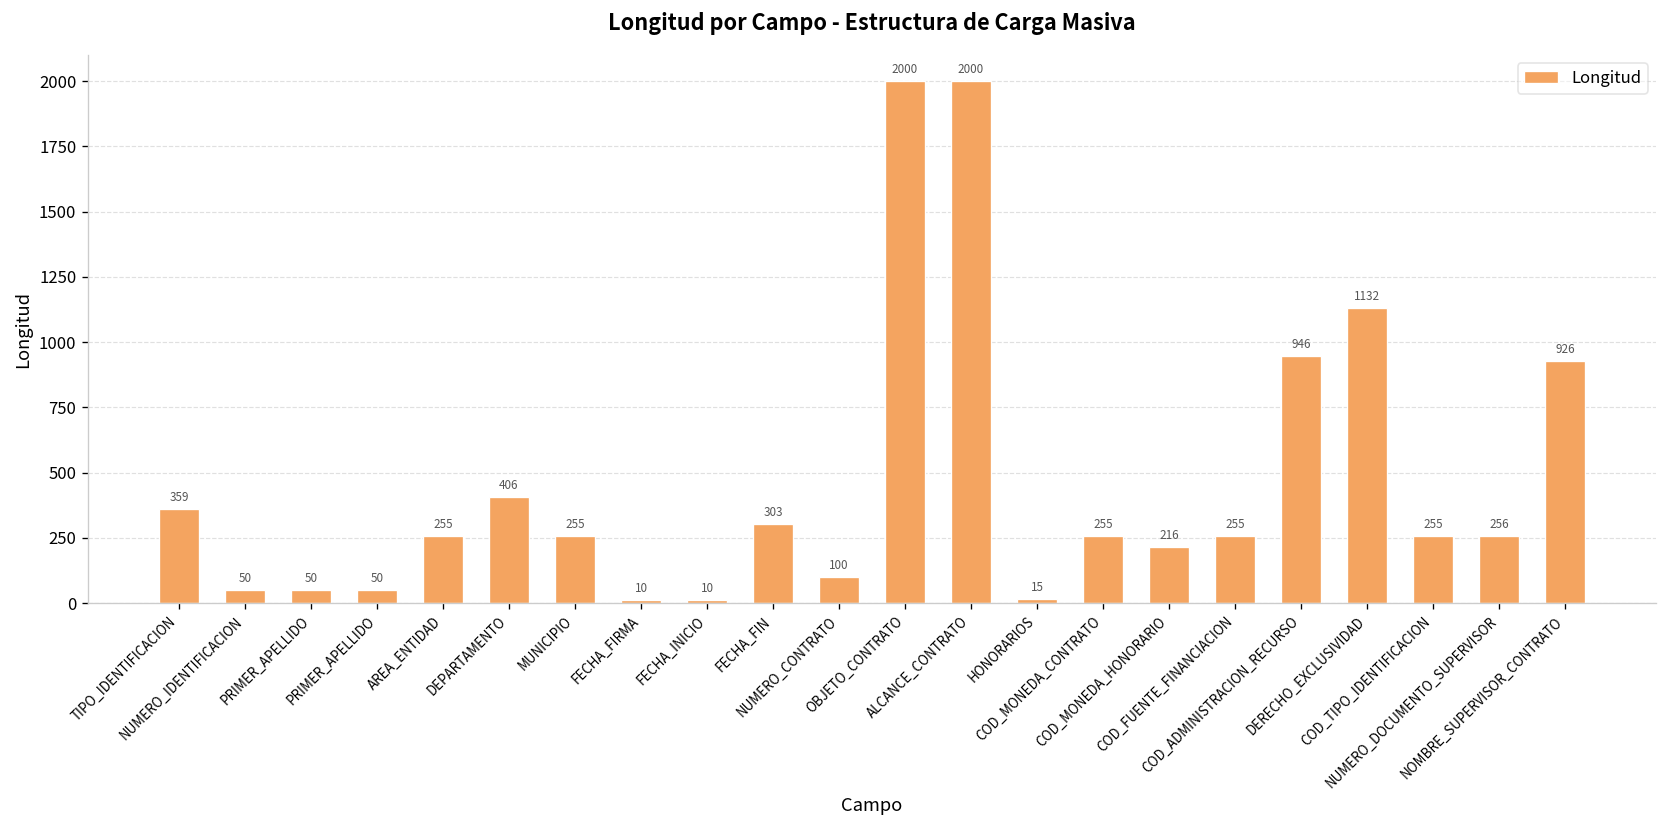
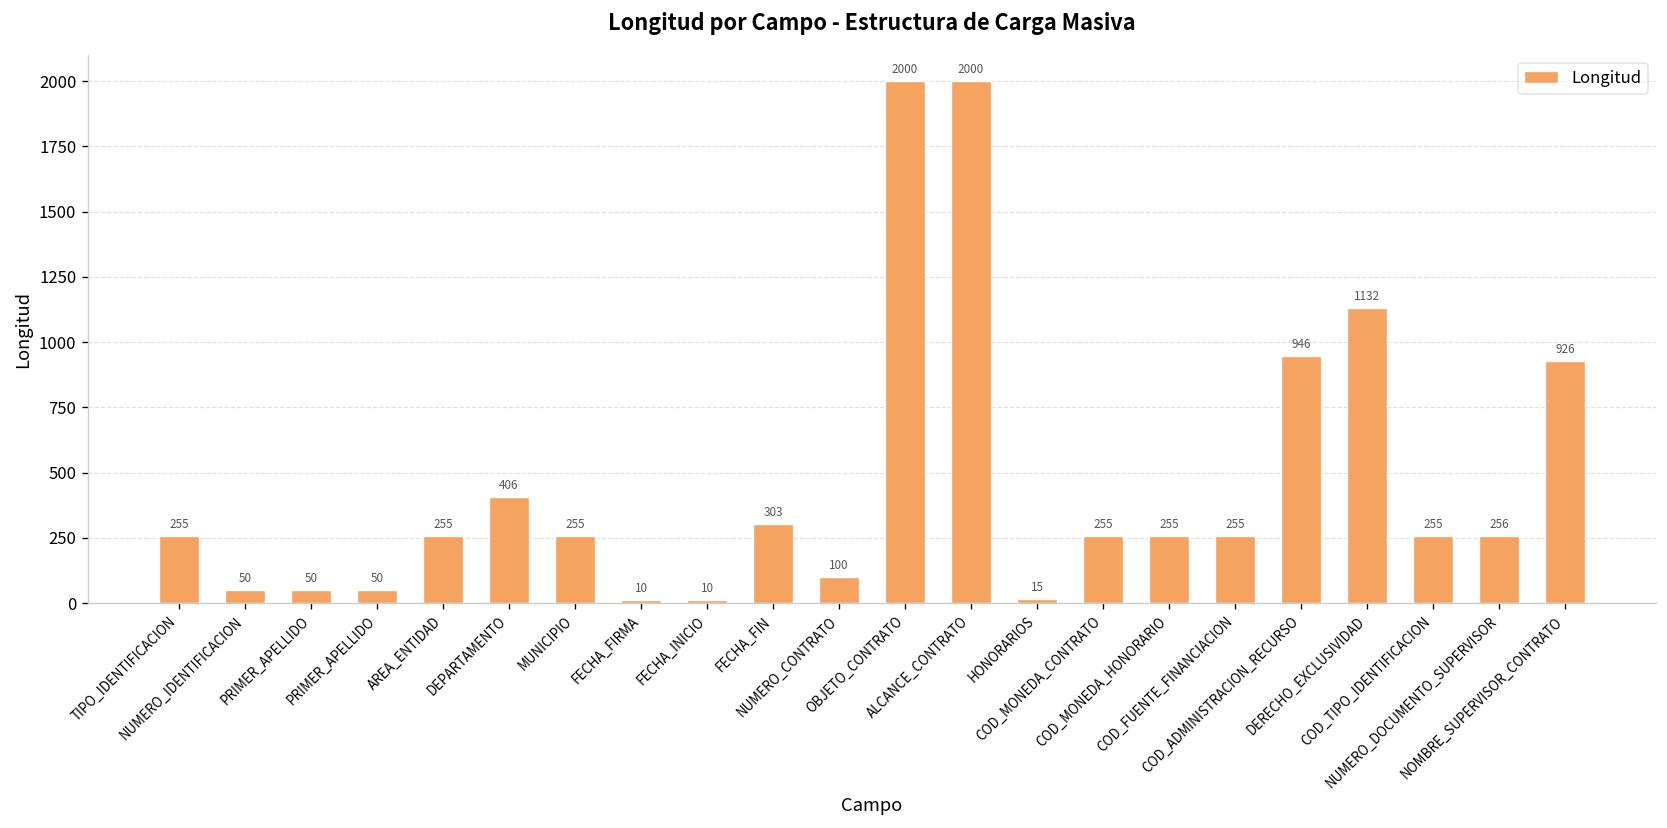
TIPO_IDENTIFICACION: 359 -> 255
COD_MONEDA_HONORARIO: 216 -> 255
